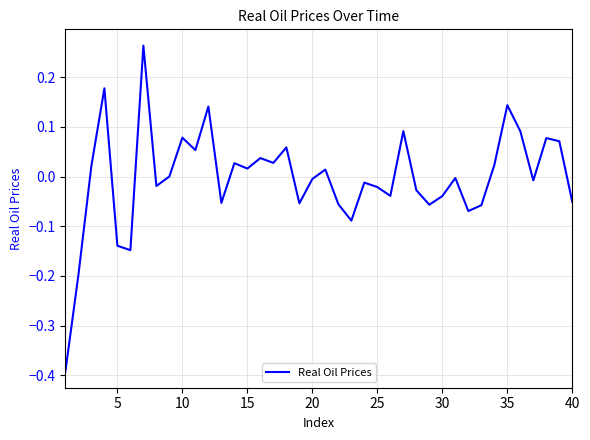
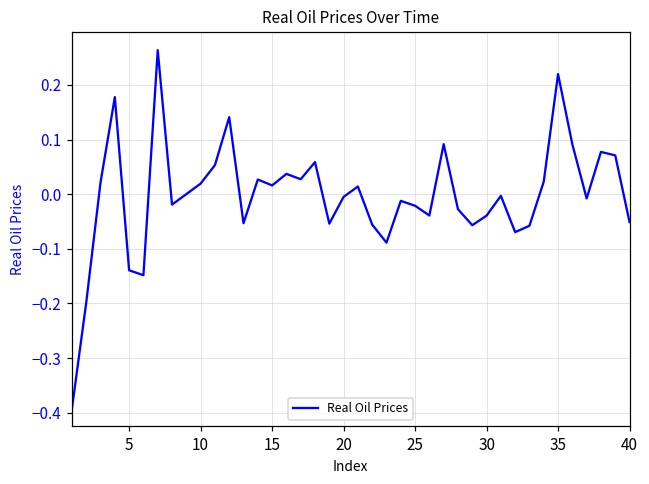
10: 0.08 -> 0.02
35: 0.14 -> 0.22
